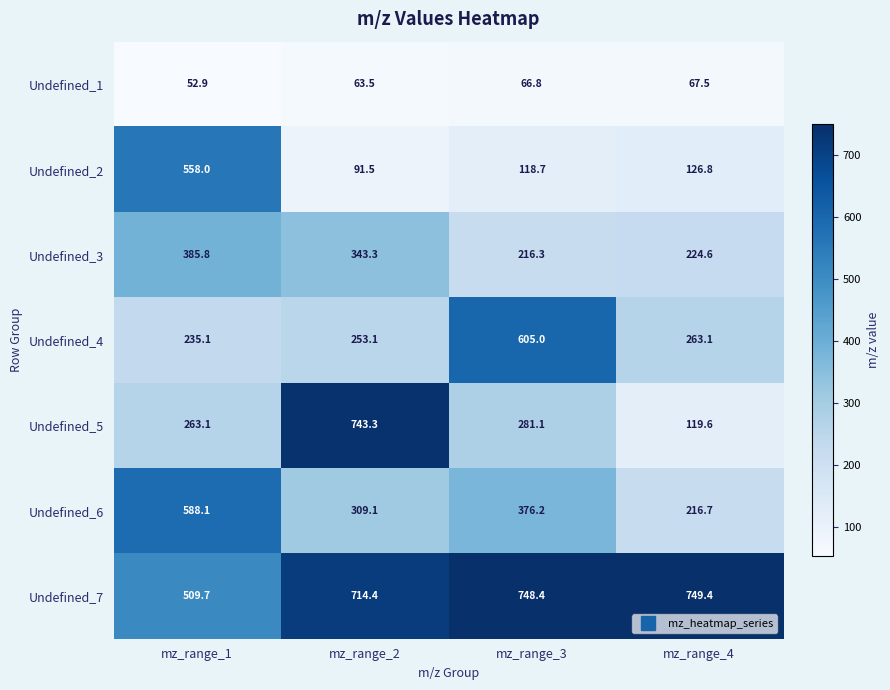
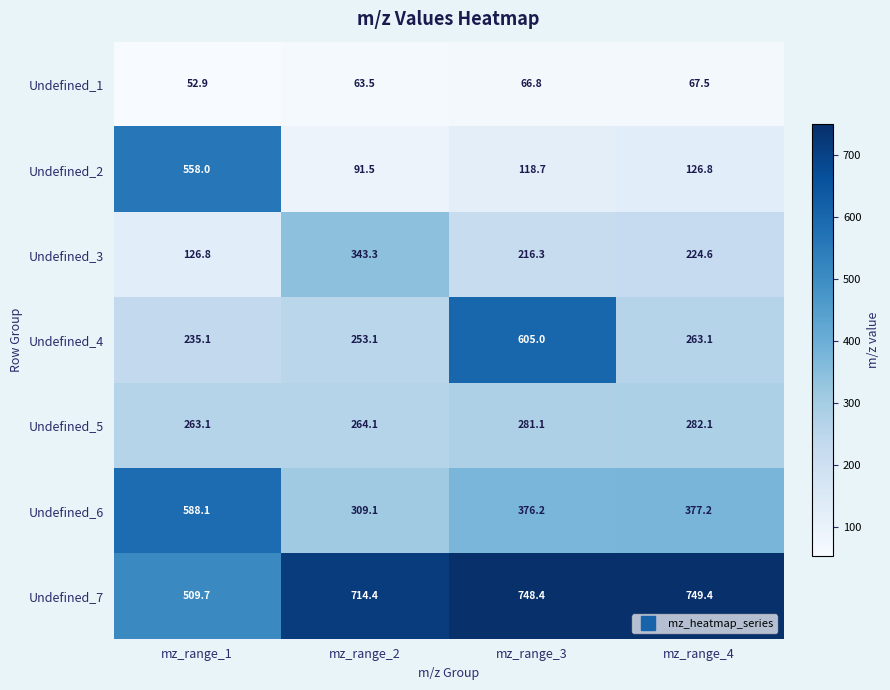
Undefined_3, mz_range_1: 385.8 -> 126.8
Undefined_5, mz_range_2: 743.3 -> 264.1
Undefined_5, mz_range_4: 119.6 -> 282.1
Undefined_6, mz_range_4: 216.7 -> 377.2
